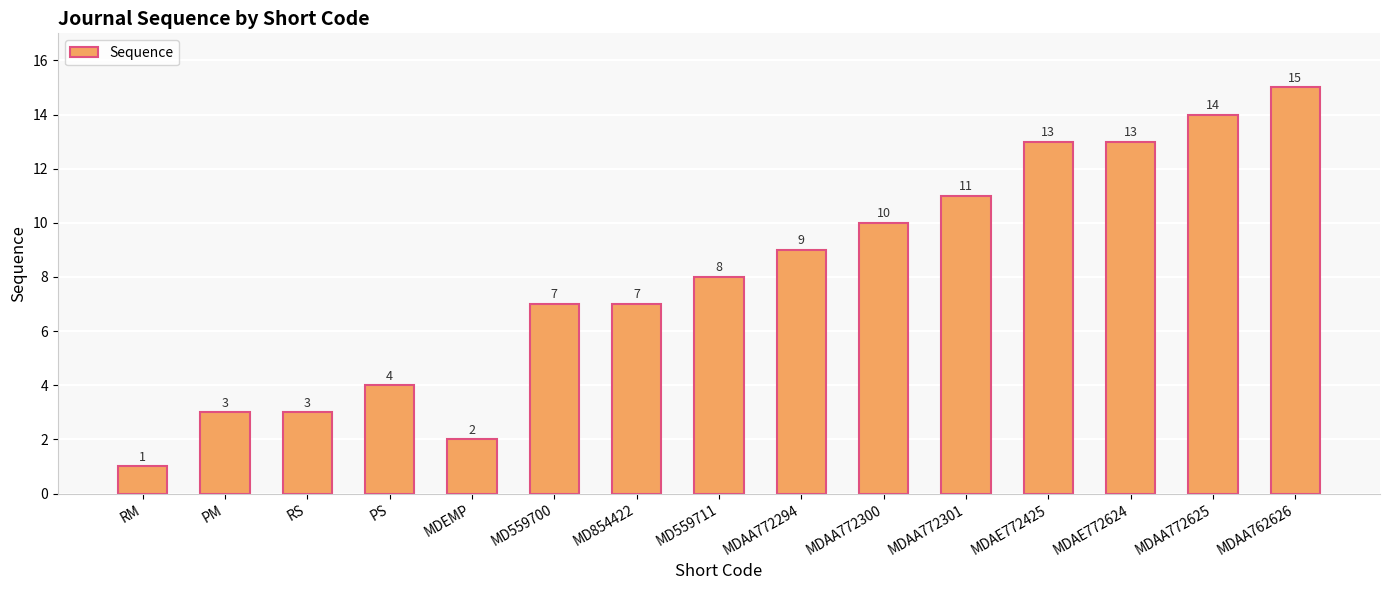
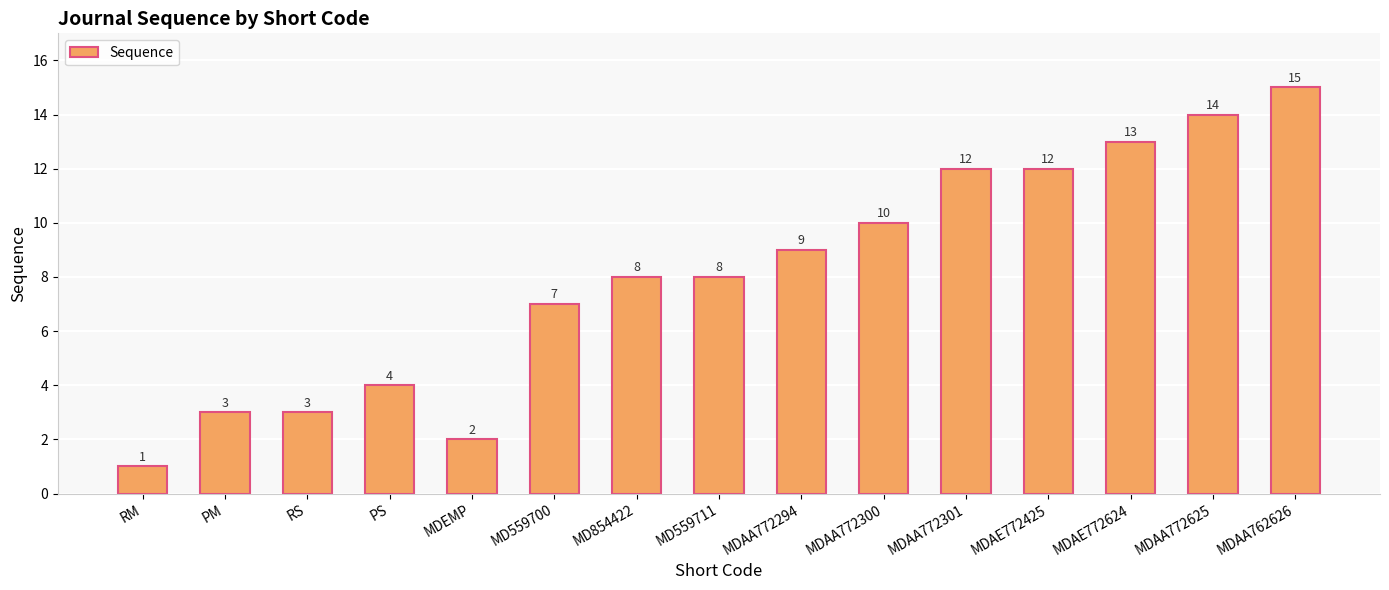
MD854422: 7 -> 8
MDAA772301: 11 -> 12
MDAE772425: 13 -> 12
